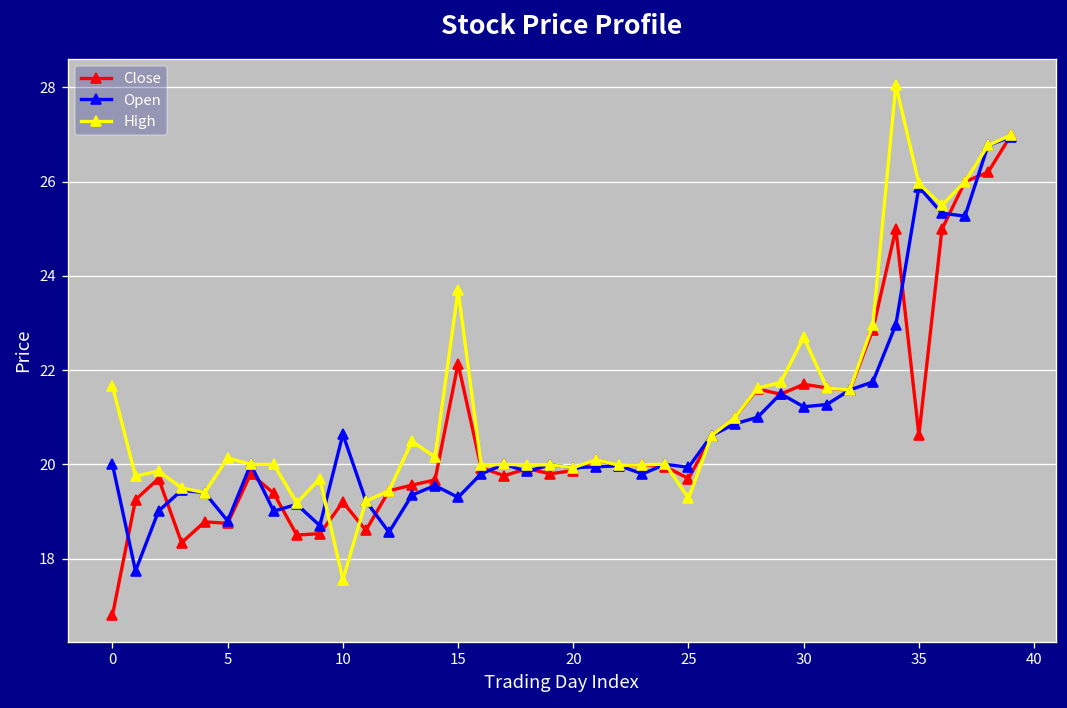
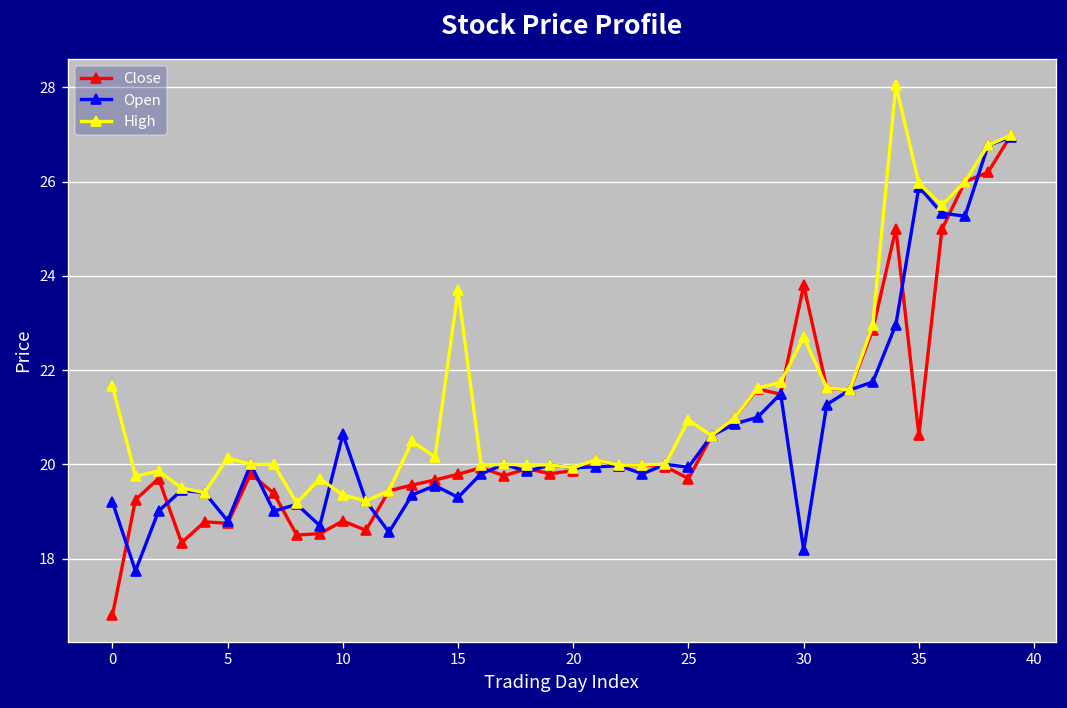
Open, 0: 20.0 -> 19.2
Close, 10: 19.2 -> 18.8
High, 10: 17.6 -> 19.4
Close, 15: 22.1 -> 19.8
High, 25: 19.3 -> 20.9
Close, 30: 21.7 -> 23.8
Open, 30: 21.2 -> 18.2
